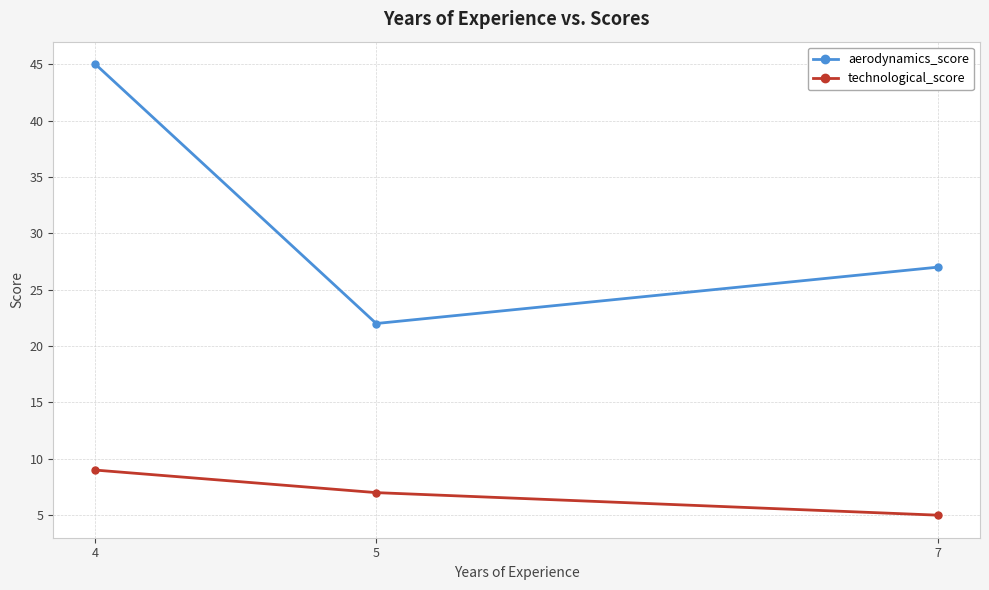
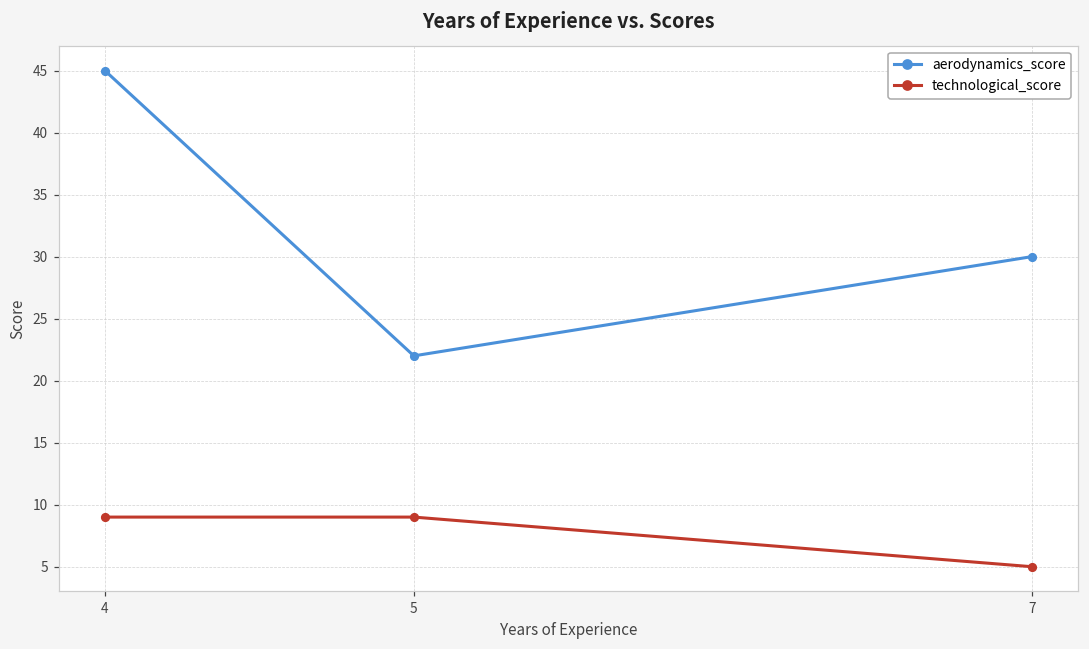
technological_score, 5: 7 -> 9
aerodynamics_score, 7: 27 -> 30
